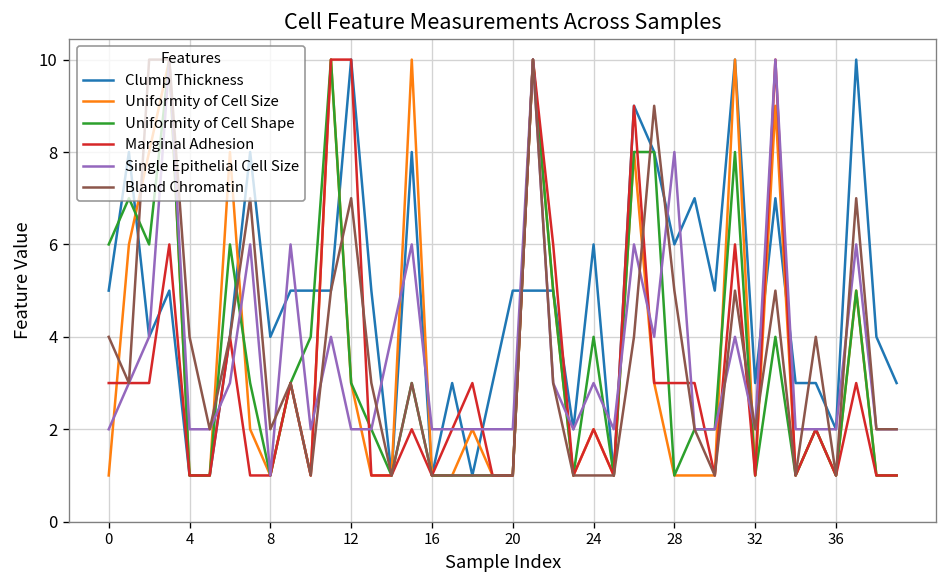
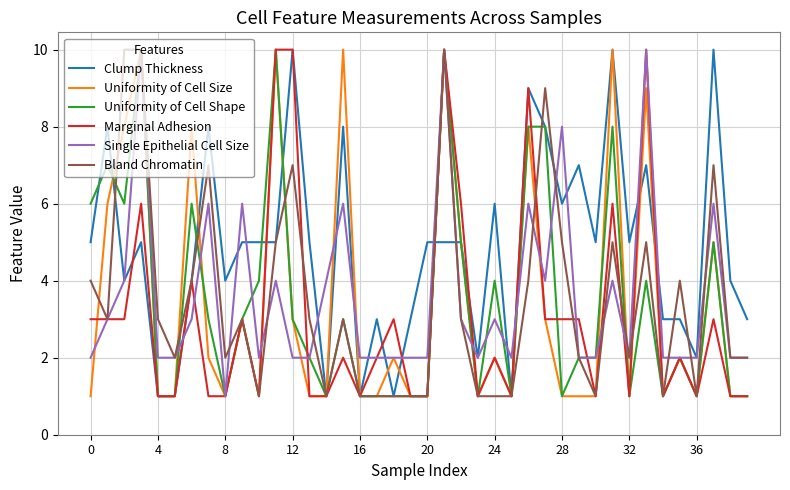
Bland Chromatin, 4: 4 -> 3
Clump Thickness, 32: 3 -> 5
